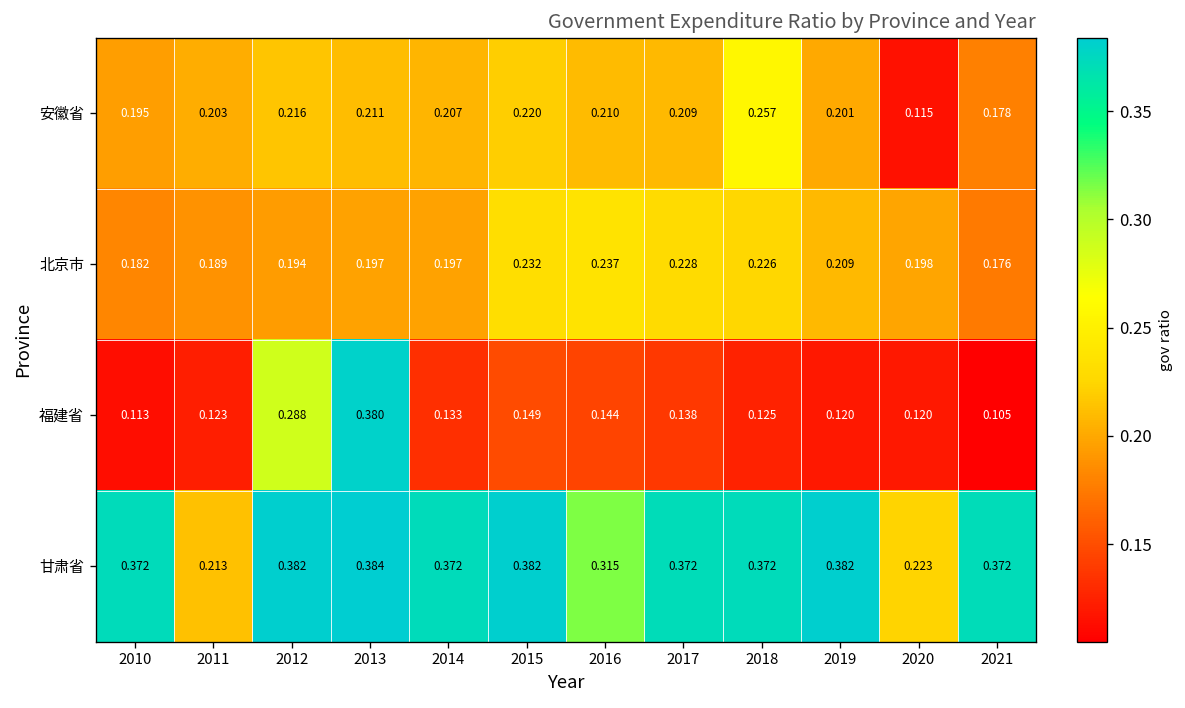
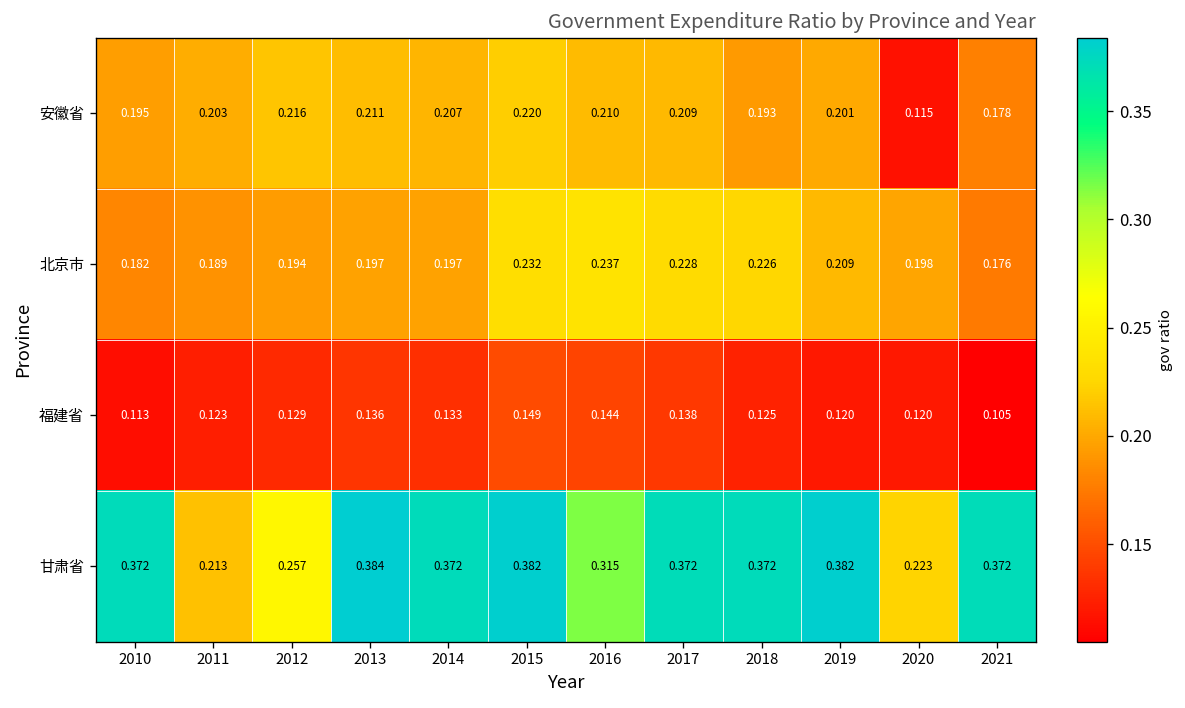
安徽省, 2018: 0.257 -> 0.193
福建省, 2012: 0.288 -> 0.129
福建省, 2013: 0.380 -> 0.136
甘肃省, 2012: 0.382 -> 0.257
